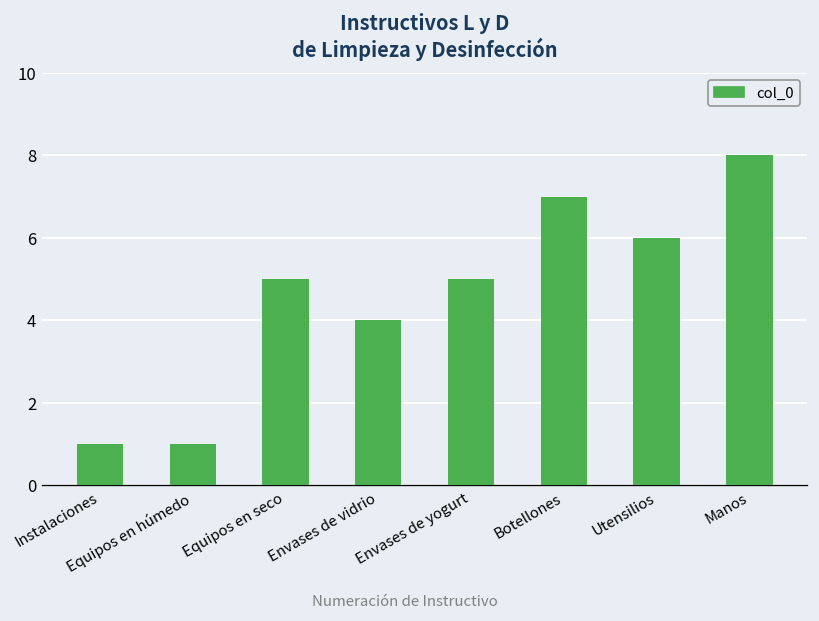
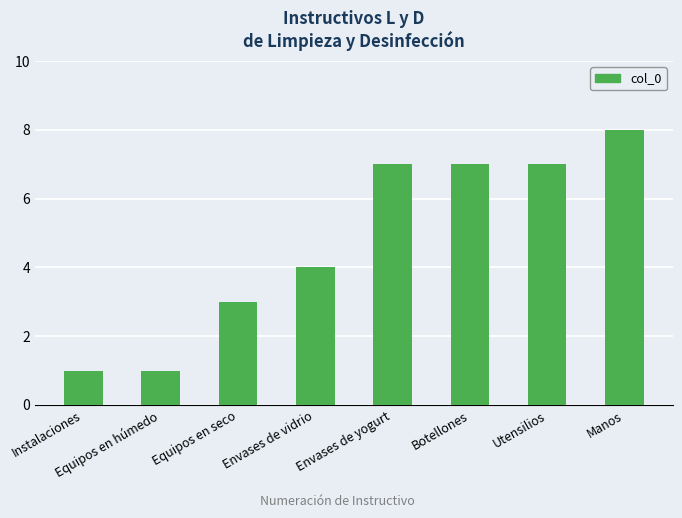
Equipos en seco: 5 -> 3
Envases de yogurt: 5 -> 7
Utensilios: 6 -> 7
